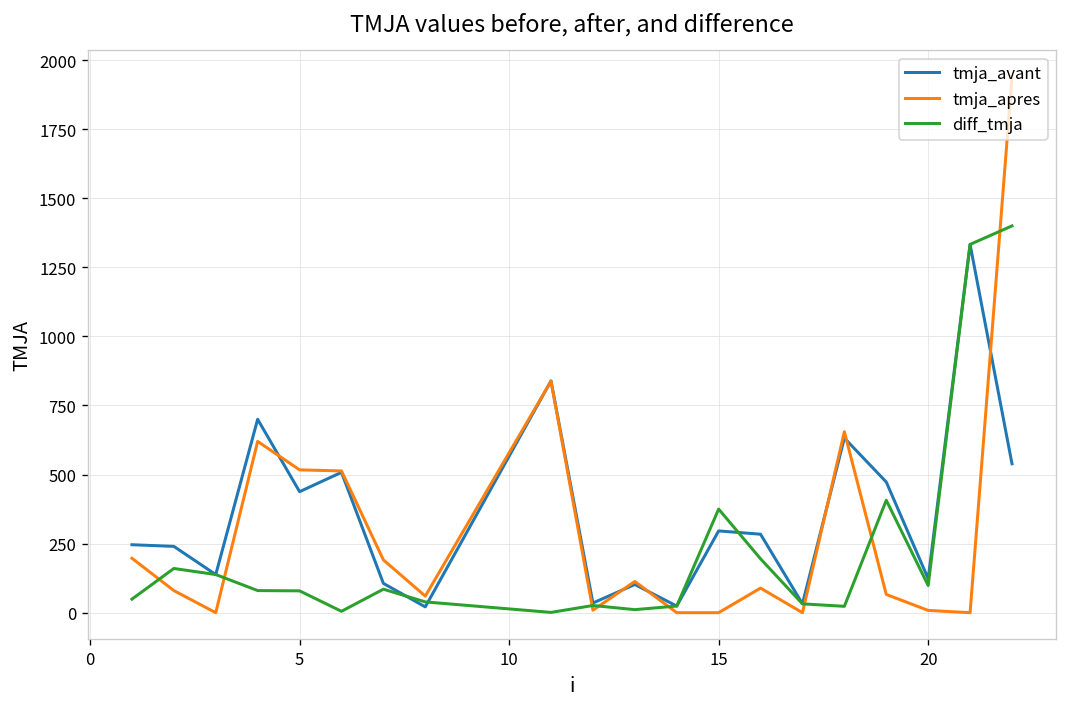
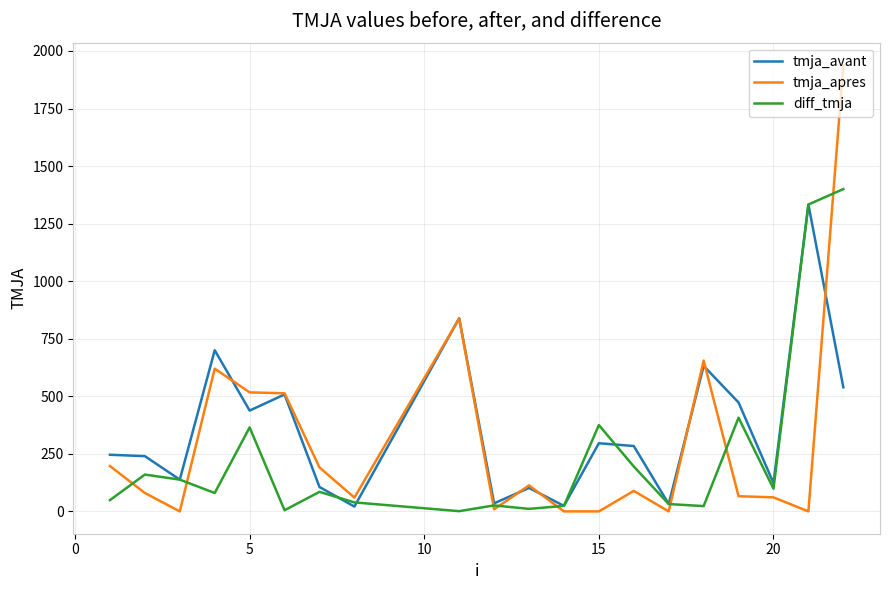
diff_tmja, 5: 80 -> 360
tmja_apres, 20: 10 -> 60
